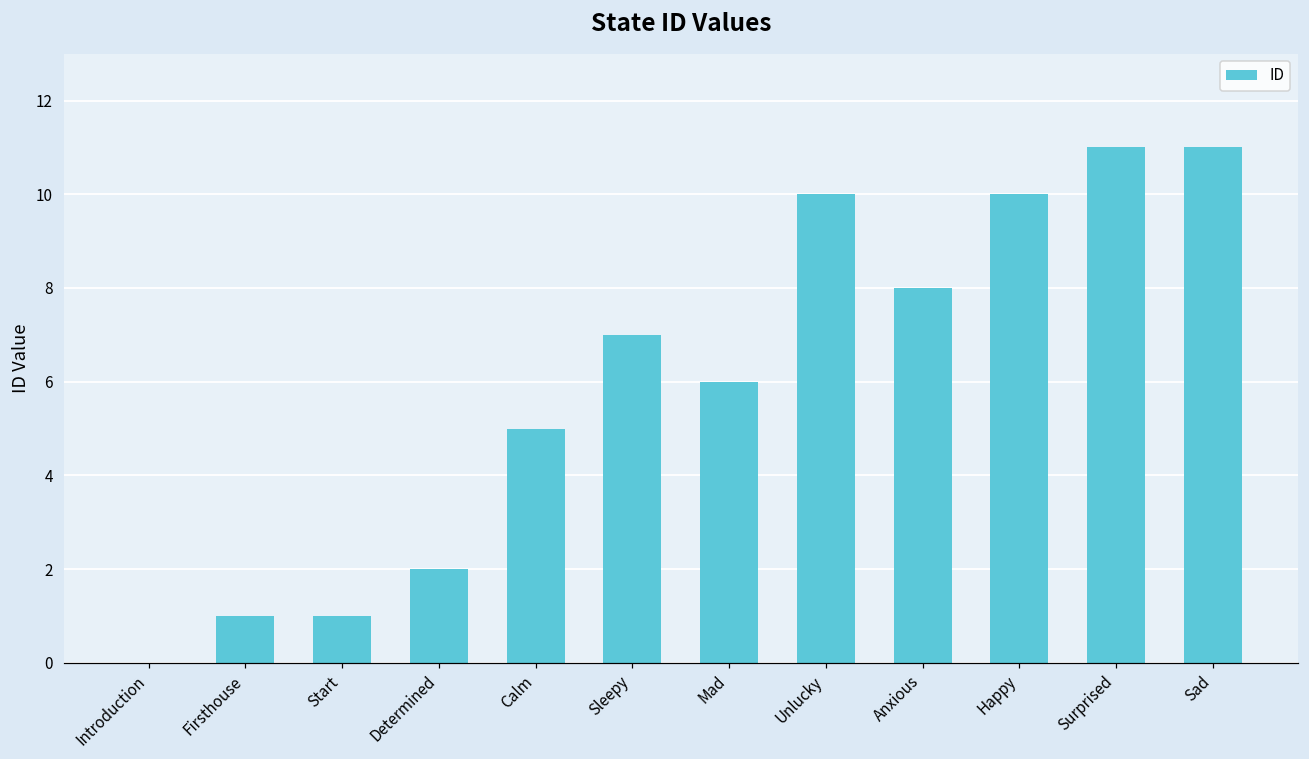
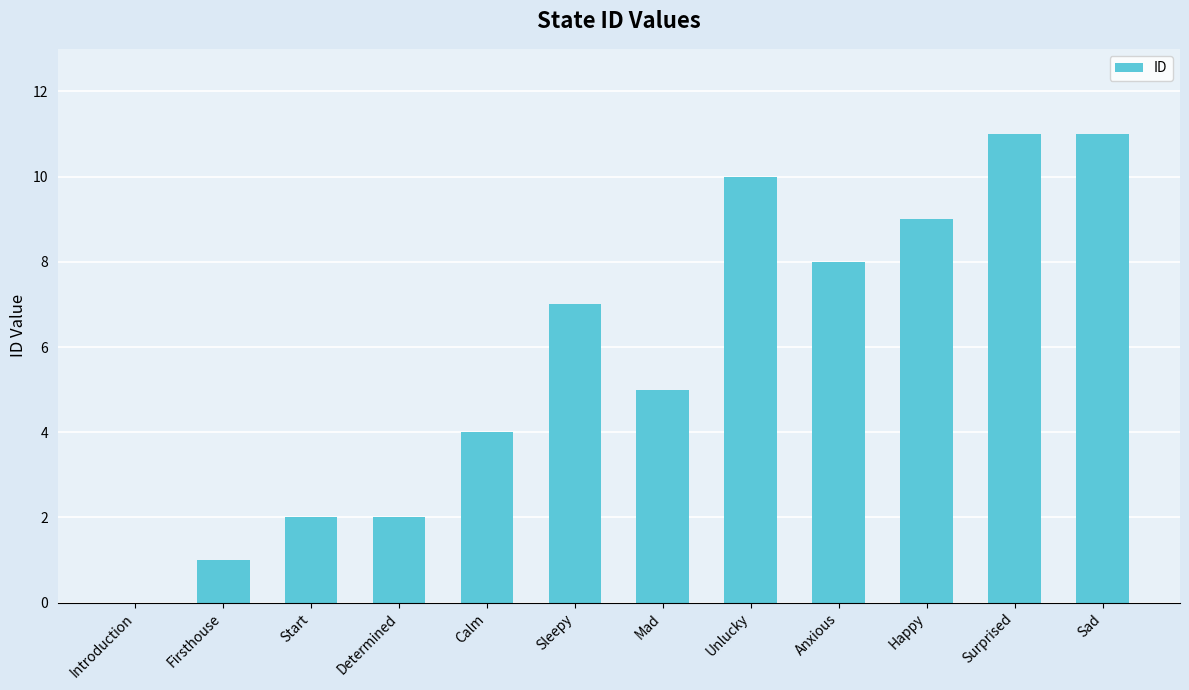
Start: 1 -> 2
Calm: 5 -> 4
Mad: 6 -> 5
Happy: 10 -> 9
